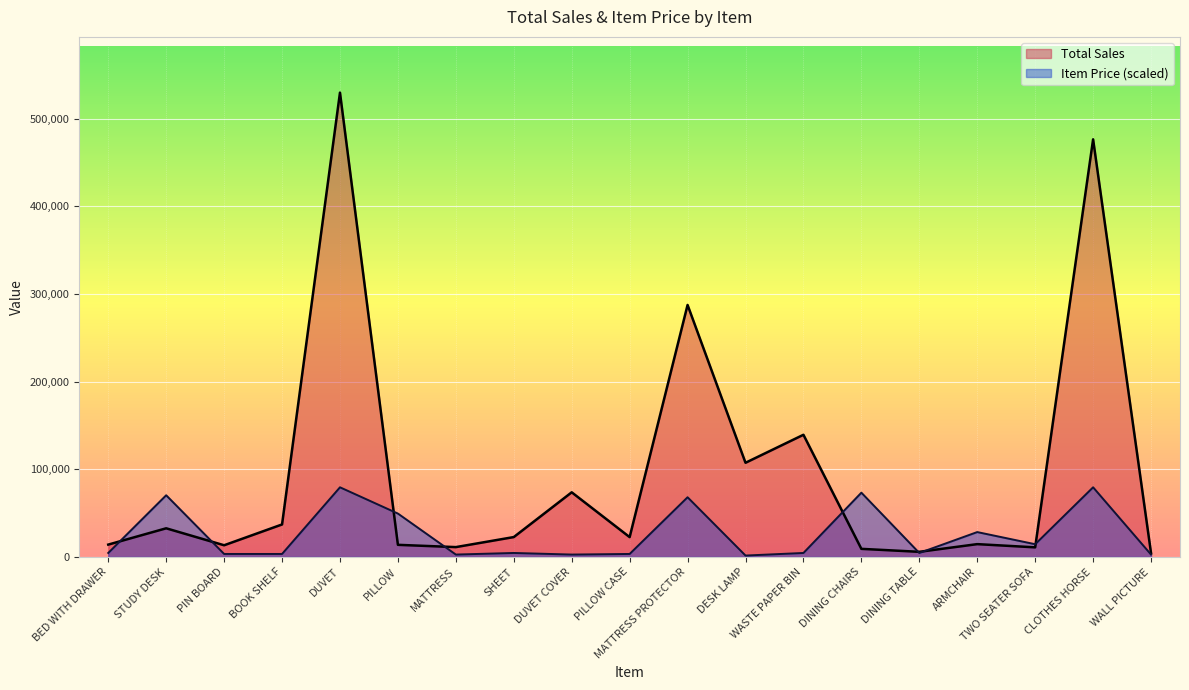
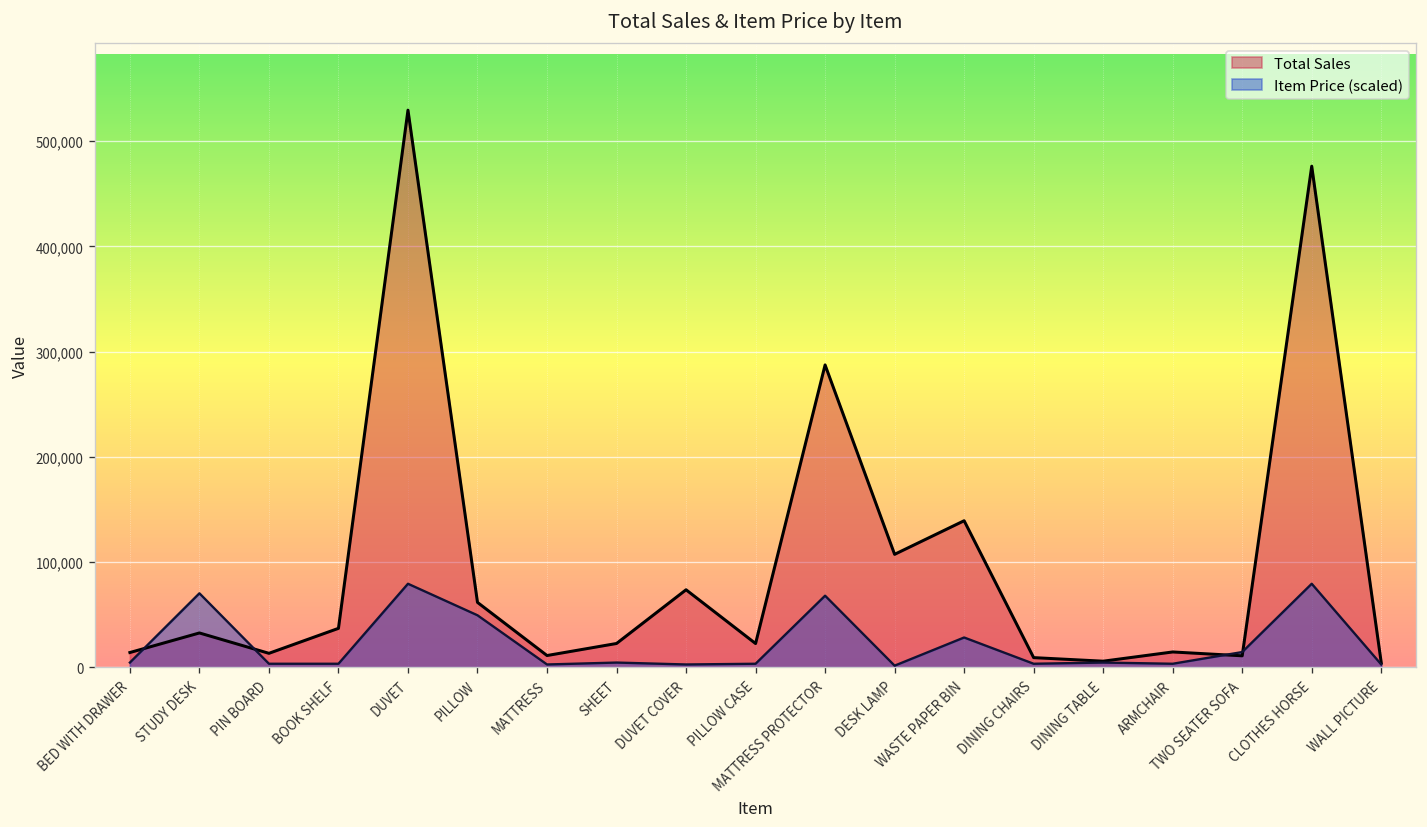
Total Sales, PILLOW: 10,000 -> 60,000
Item Price (scaled), WASTE PAPER BIN: 0 -> 30,000
Item Price (scaled), DINING CHAIRS: 70,000 -> 0
Item Price (scaled), ARMCHAIR: 30,000 -> 0
